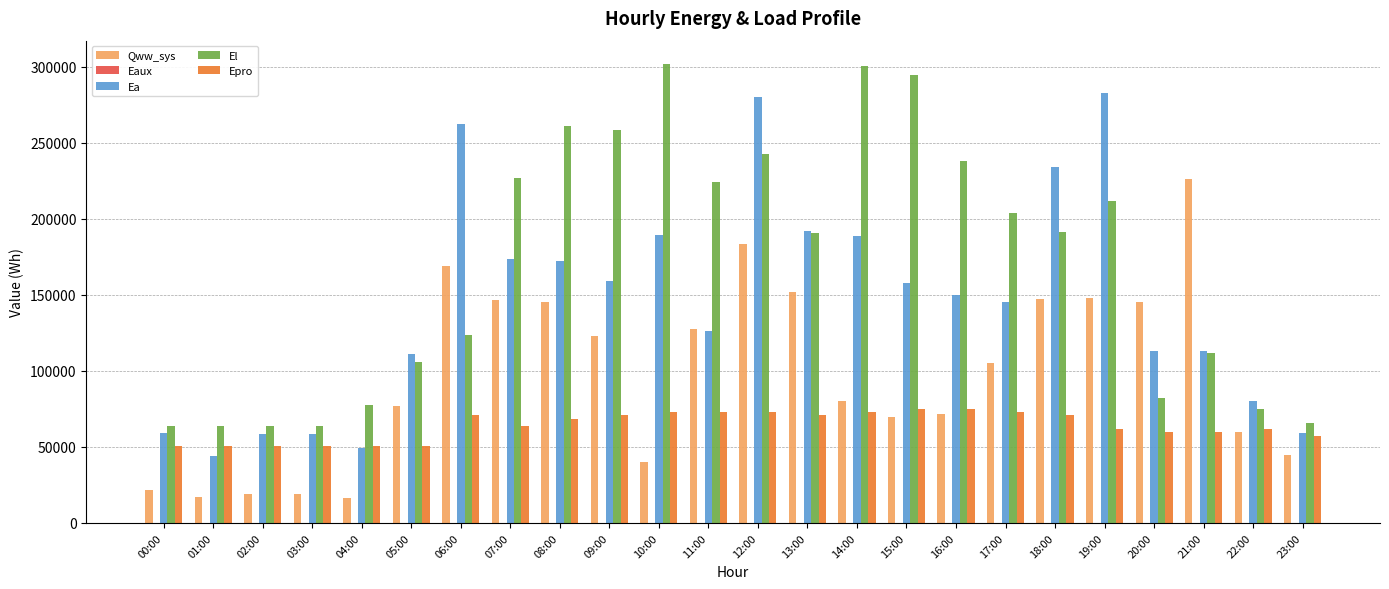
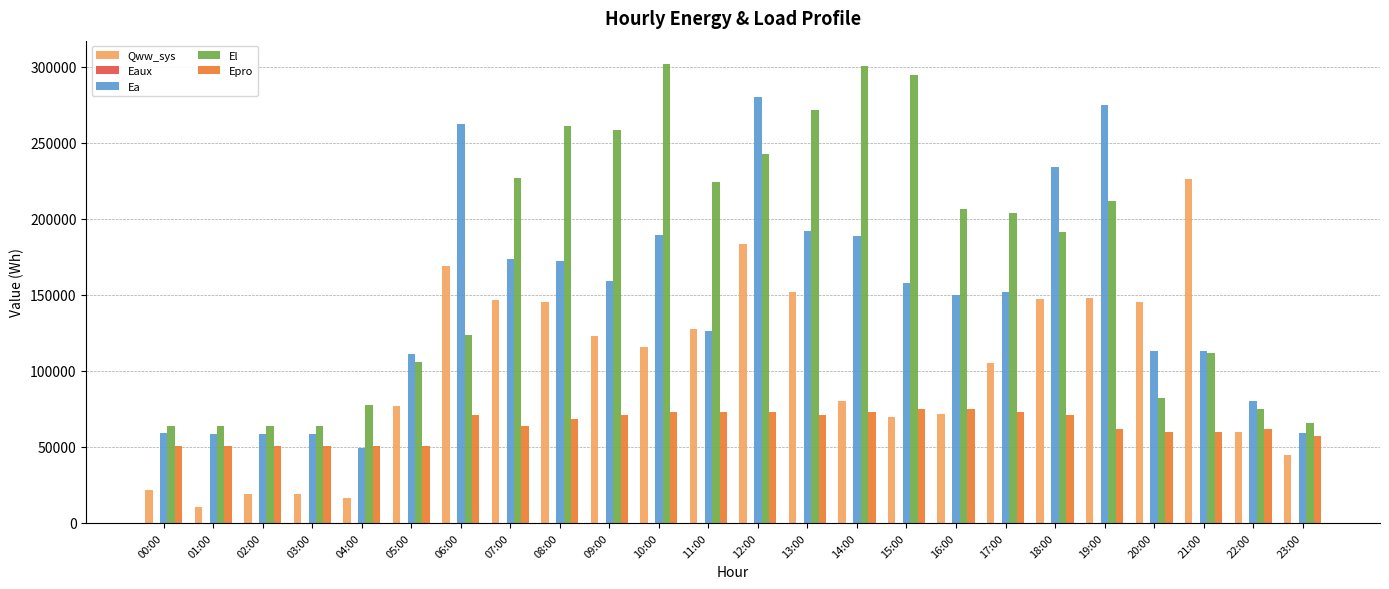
Qww_sys, 01:00: 17000 -> 10000
Ea, 01:00: 44000 -> 59000
Qww_sys, 10:00: 40000 -> 116000
El, 13:00: 191000 -> 272000
El, 16:00: 238000 -> 207000
Ea, 17:00: 145000 -> 152000
Ea, 19:00: 283000 -> 275000
